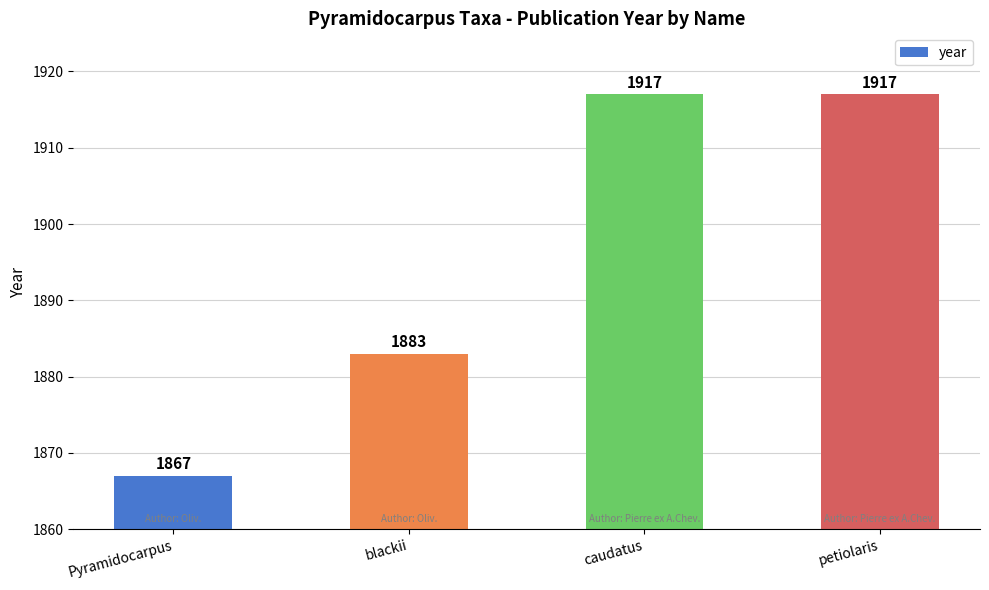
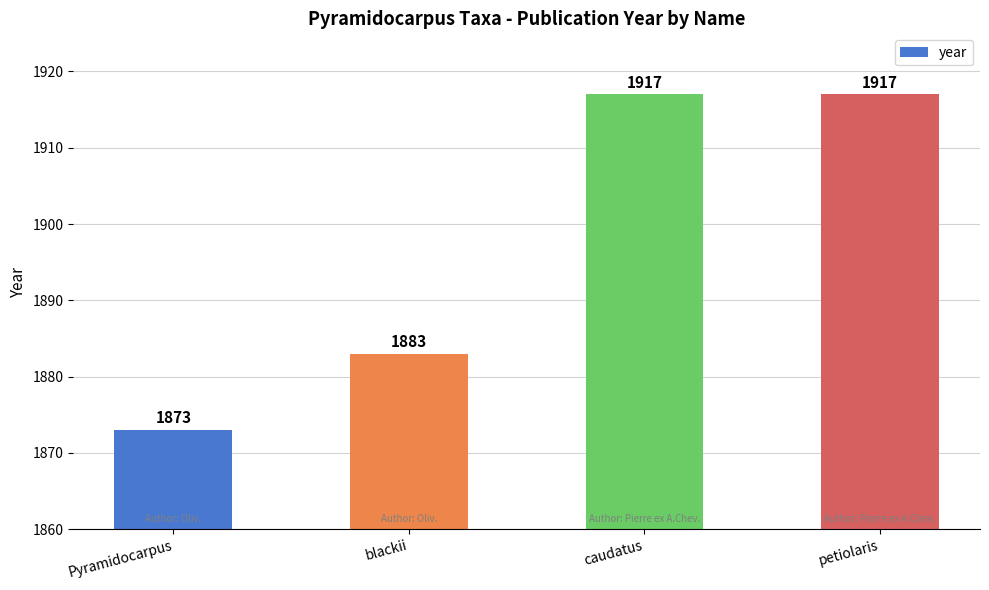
Pyramidocarpus: 1867 -> 1873
